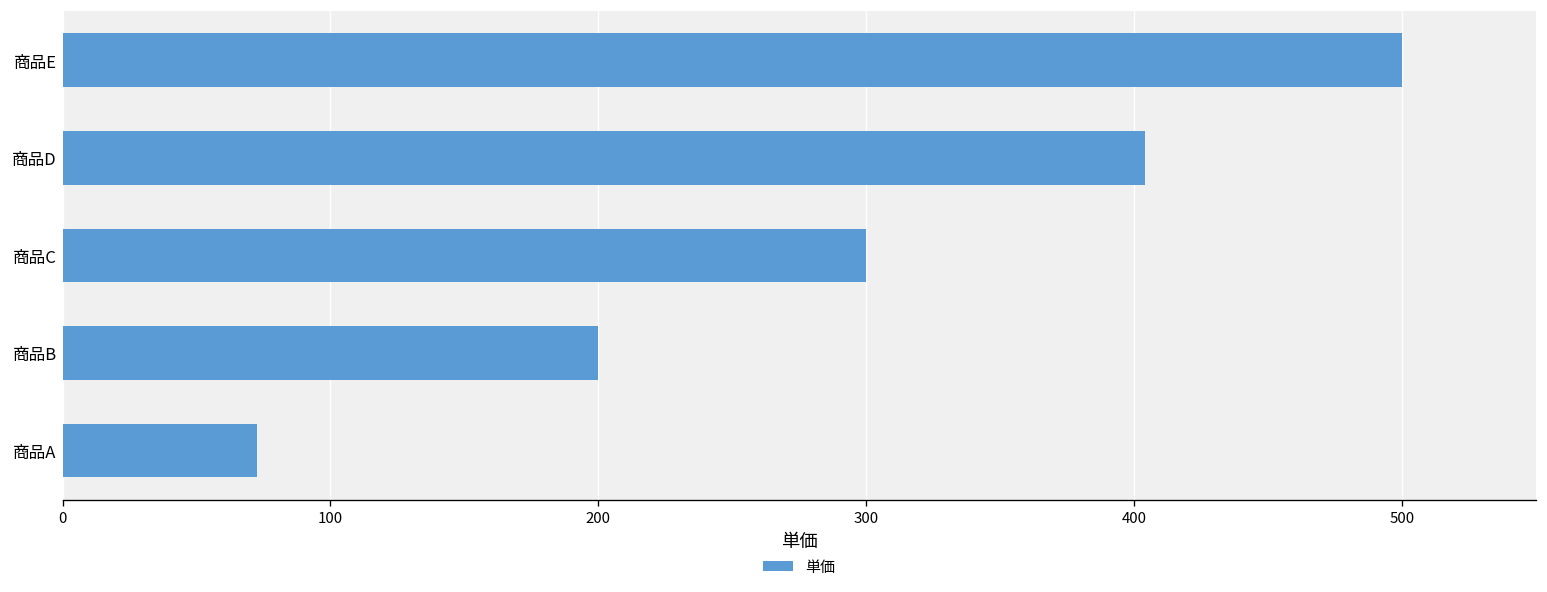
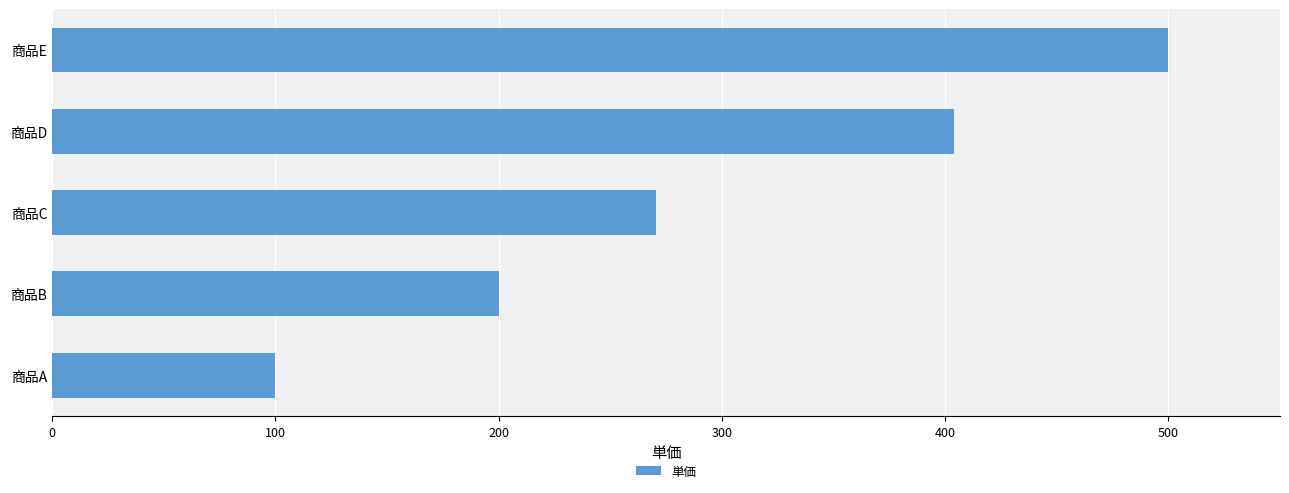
商品C: 300 -> 270
商品A: 73 -> 100
